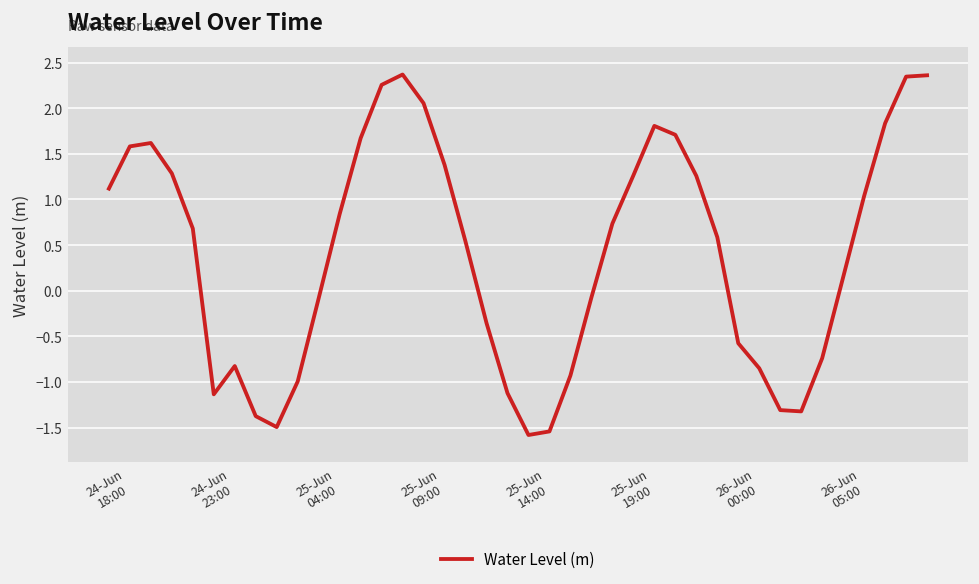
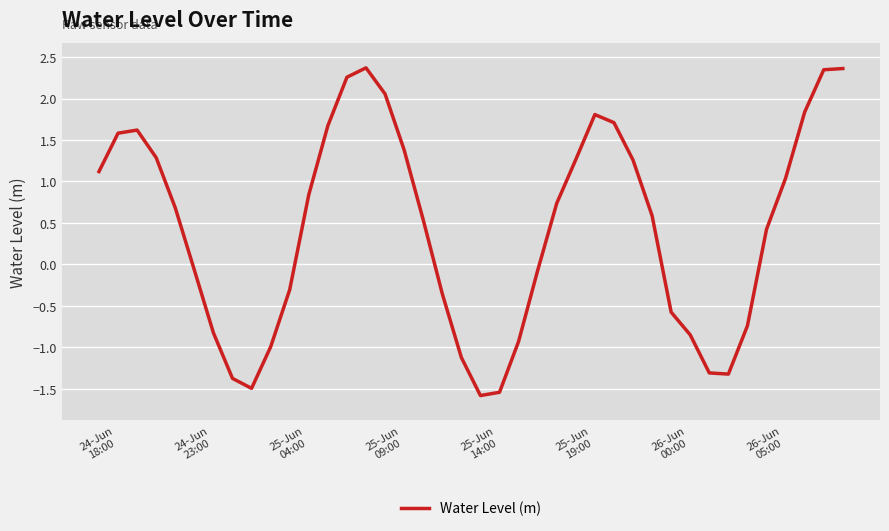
24-Jun 23:00: -1.1 -> -0.1
25-Jun 04:00: -0.1 -> -0.3
26-Jun 05:00: 0.1 -> 0.4
